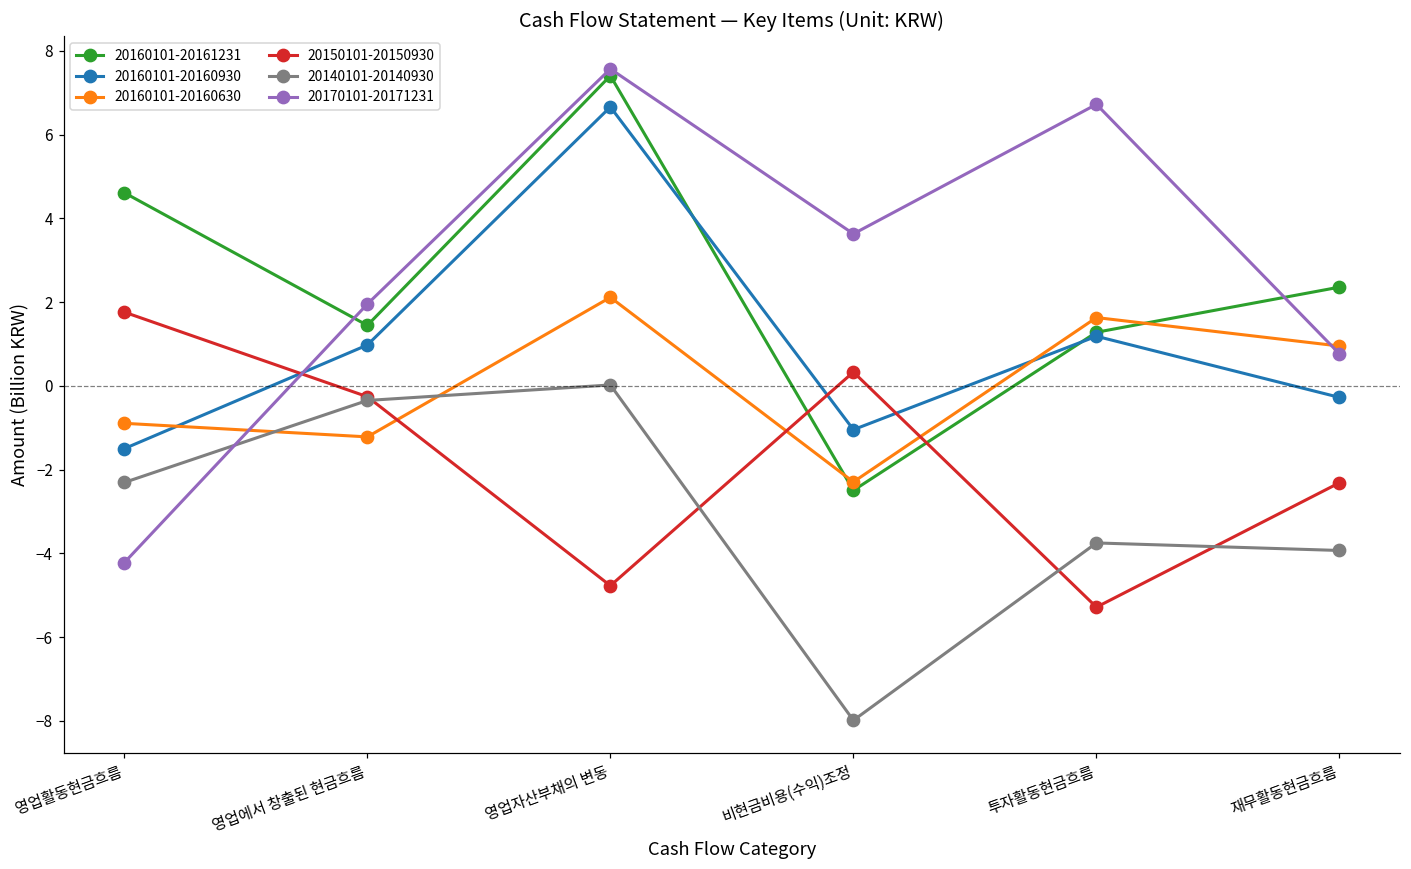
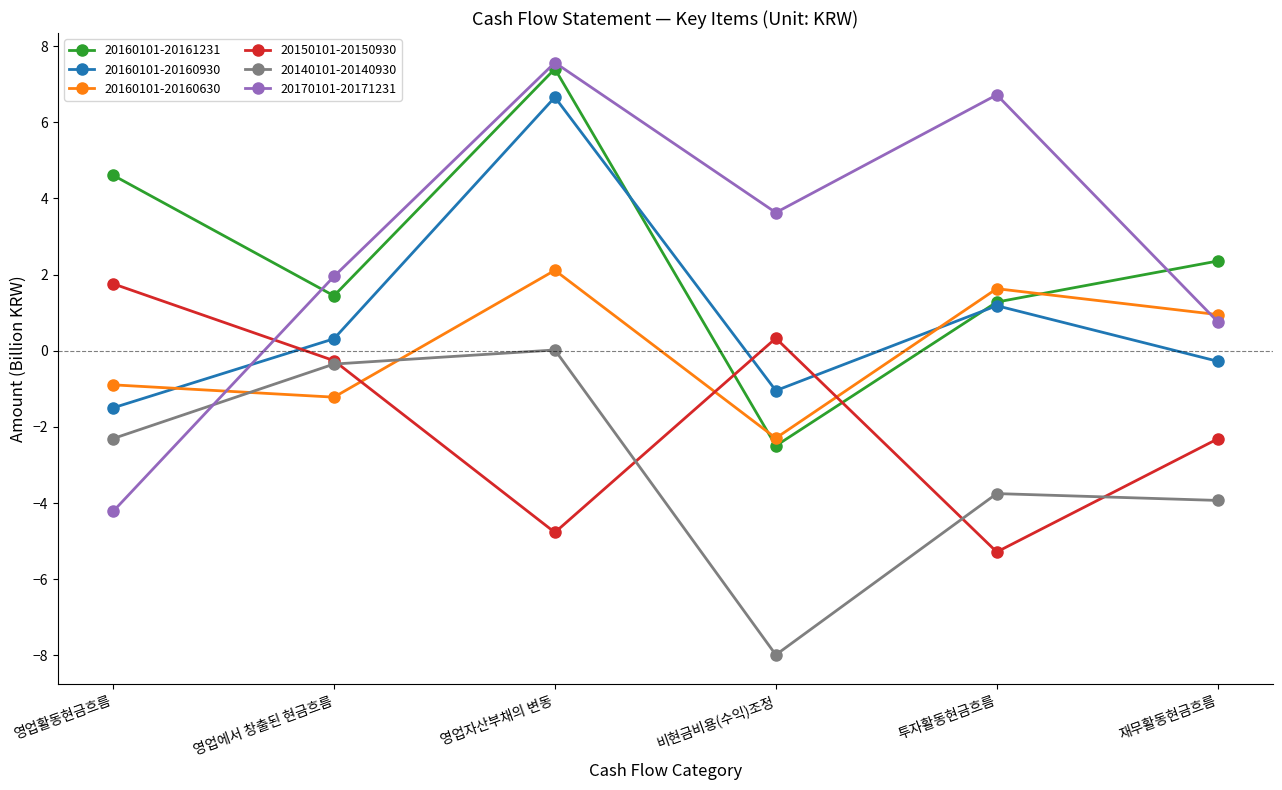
20160101-20160930, 영업에서 창출된 현금흐름: 1.0 -> 0.3
